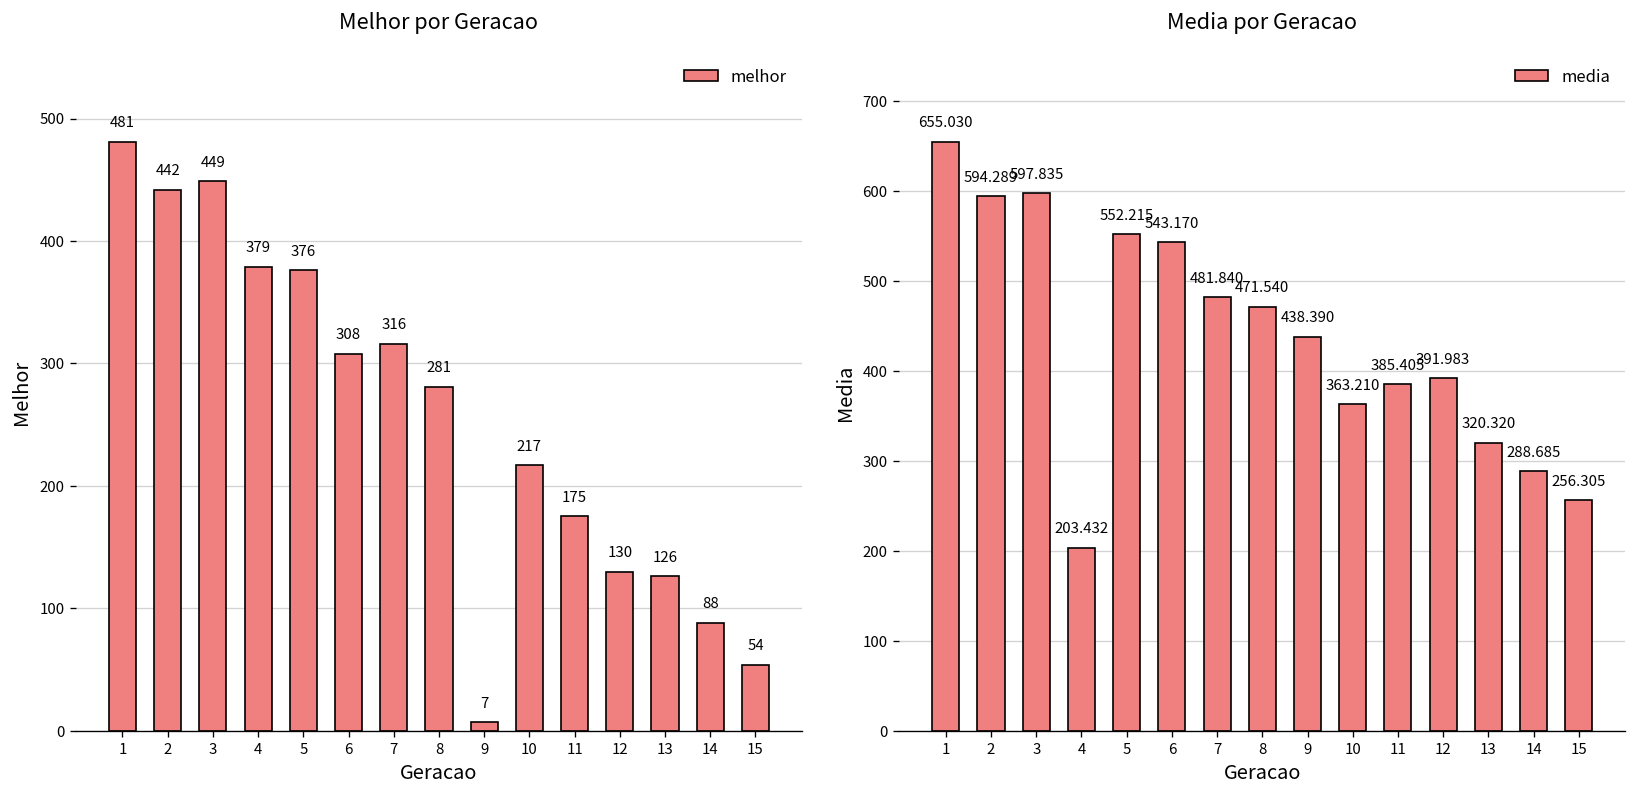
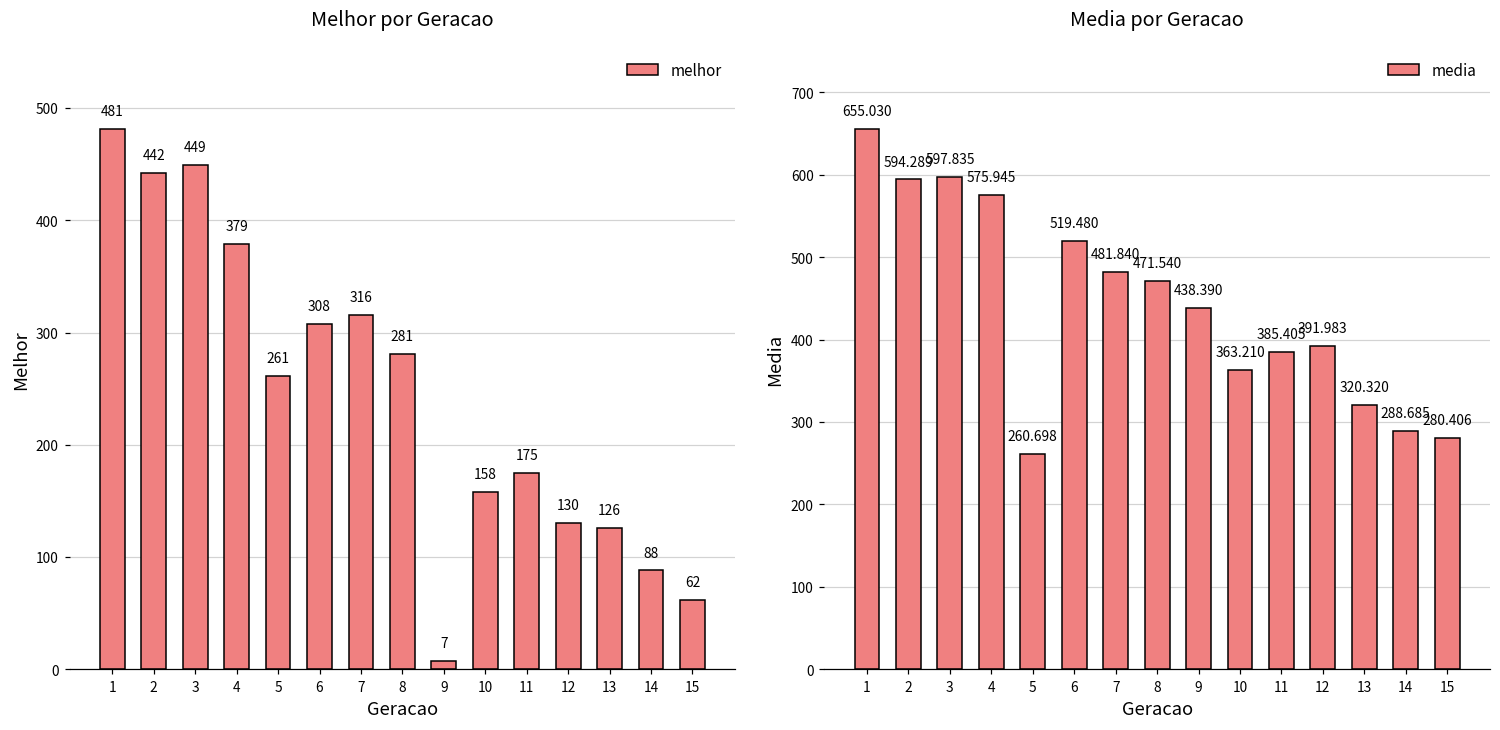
Melhor por Geracao, 5: 376 -> 261
Melhor por Geracao, 10: 217 -> 158
Melhor por Geracao, 15: 54 -> 62
Media por Geracao, 4: 203.432 -> 575.945
Media por Geracao, 5: 552.215 -> 260.698
Media por Geracao, 6: 543.170 -> 519.480
Media por Geracao, 15: 256.305 -> 280.406
